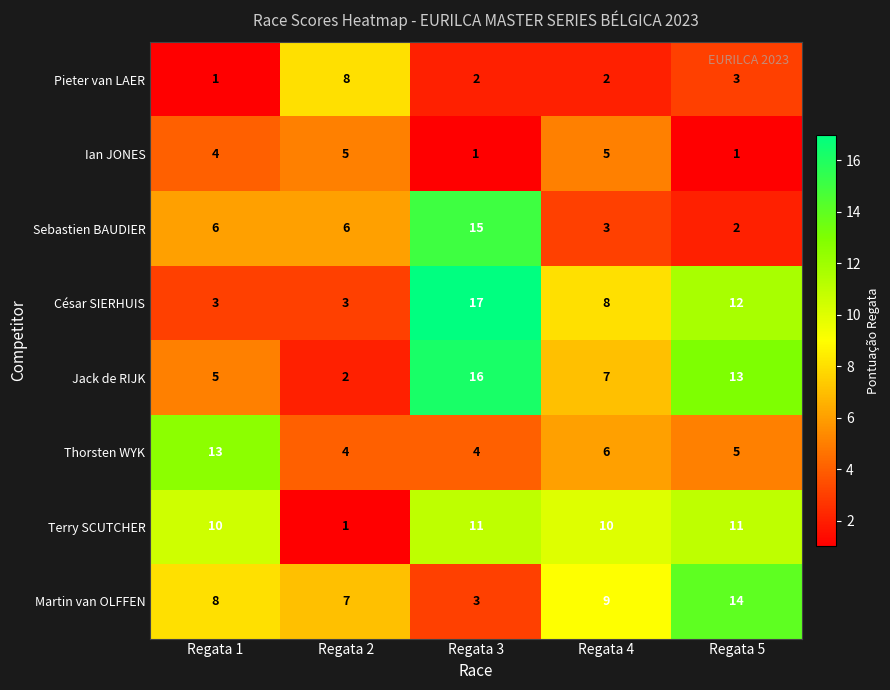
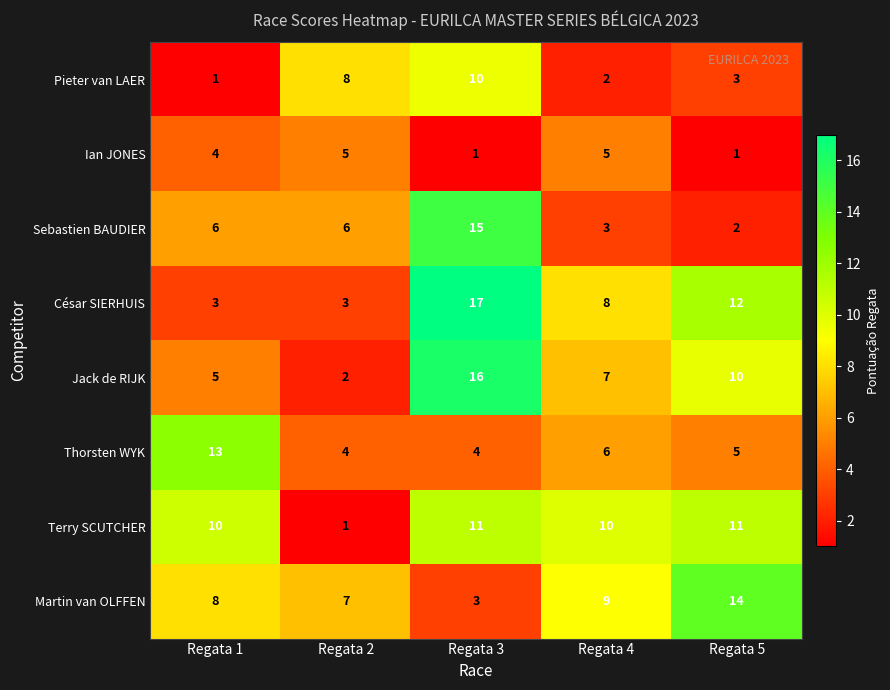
Pieter van LAER, Regata 3: 2 -> 10
Jack de RIJK, Regata 5: 13 -> 10
